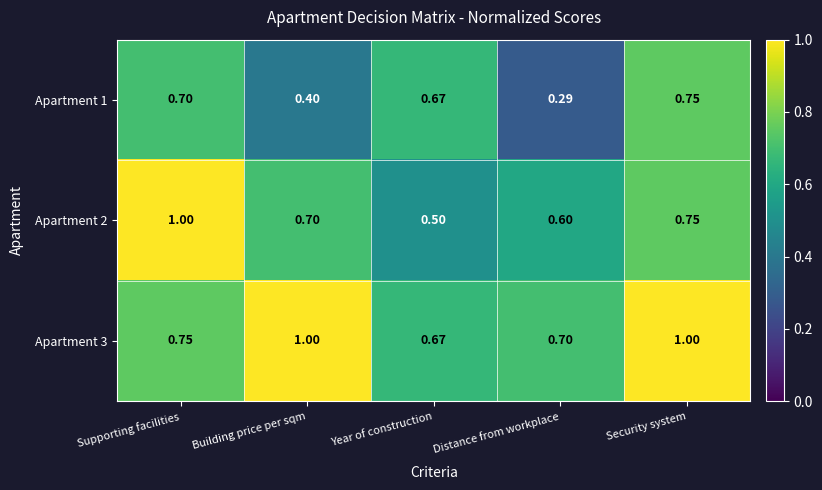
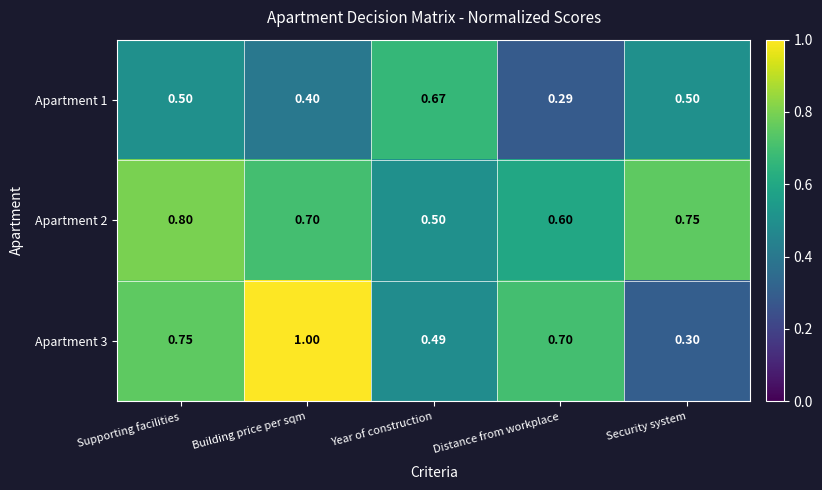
Apartment 1, Supporting facilities: 0.70 -> 0.50
Apartment 1, Security system: 0.75 -> 0.50
Apartment 2, Supporting facilities: 1.00 -> 0.80
Apartment 3, Year of construction: 0.67 -> 0.49
Apartment 3, Security system: 1.00 -> 0.30
